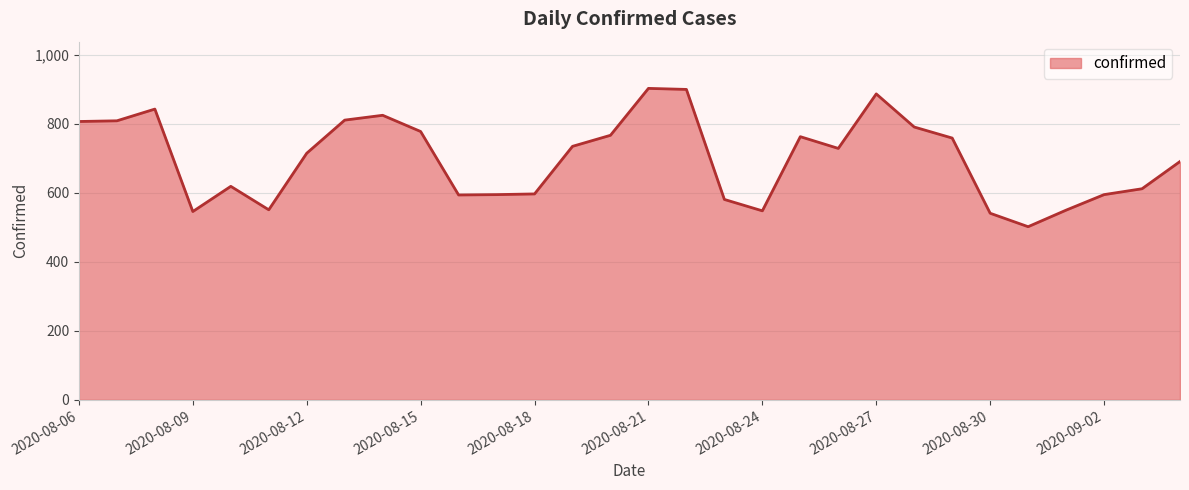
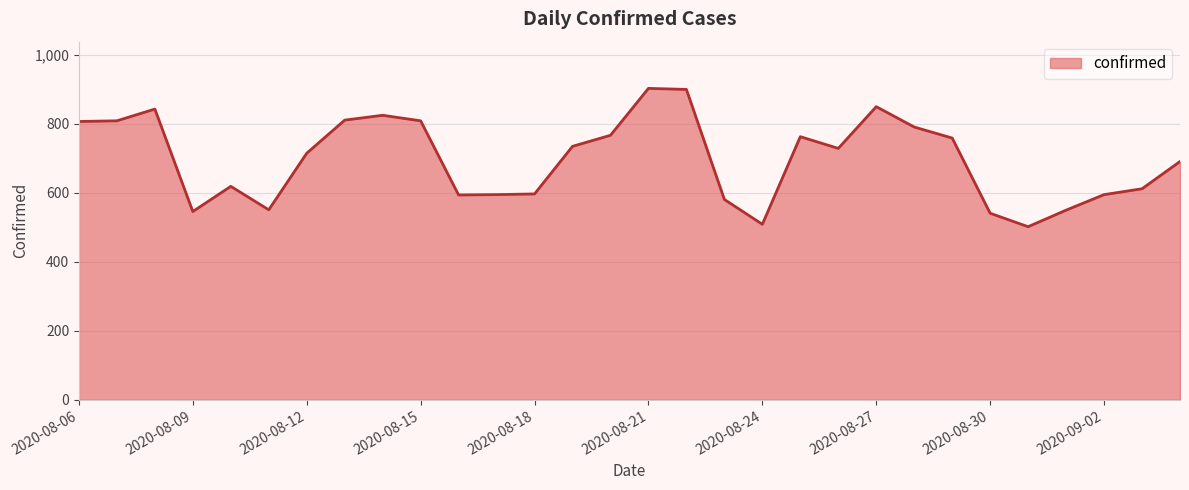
2020-08-15: 780 -> 810
2020-08-24: 550 -> 510
2020-08-27: 890 -> 850
